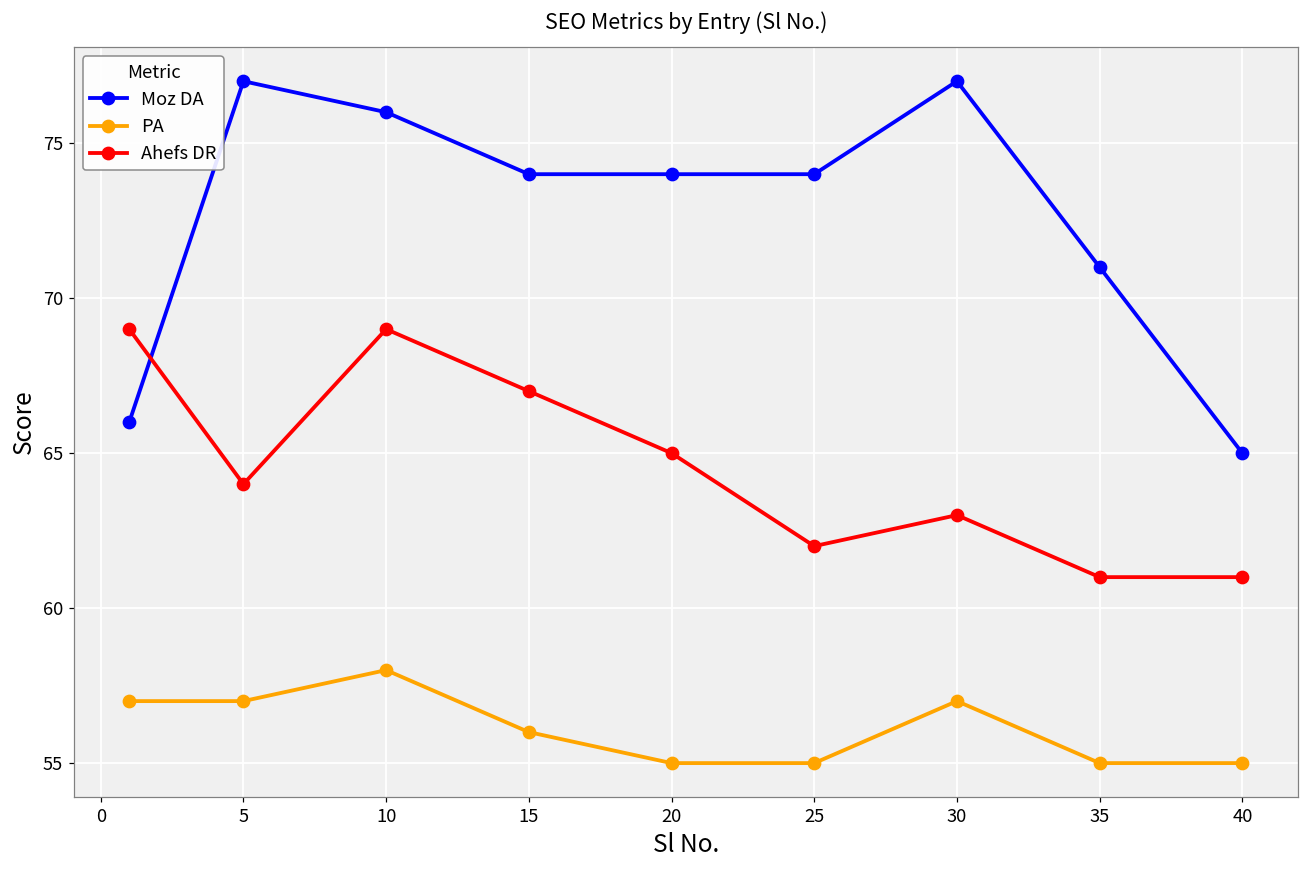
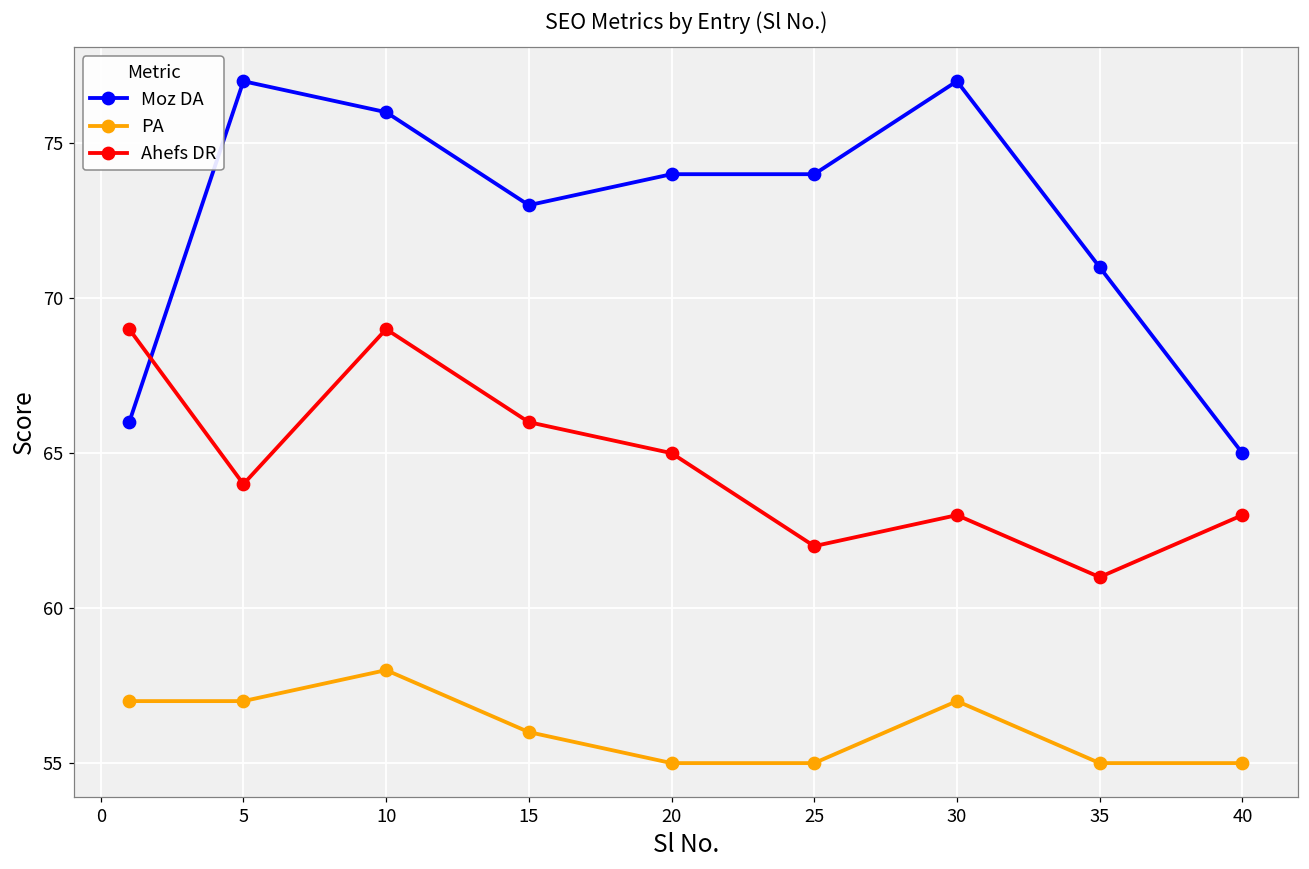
Moz DA, 15: 74 -> 73
Ahefs DR, 15: 67 -> 66
Ahefs DR, 40: 61 -> 63
